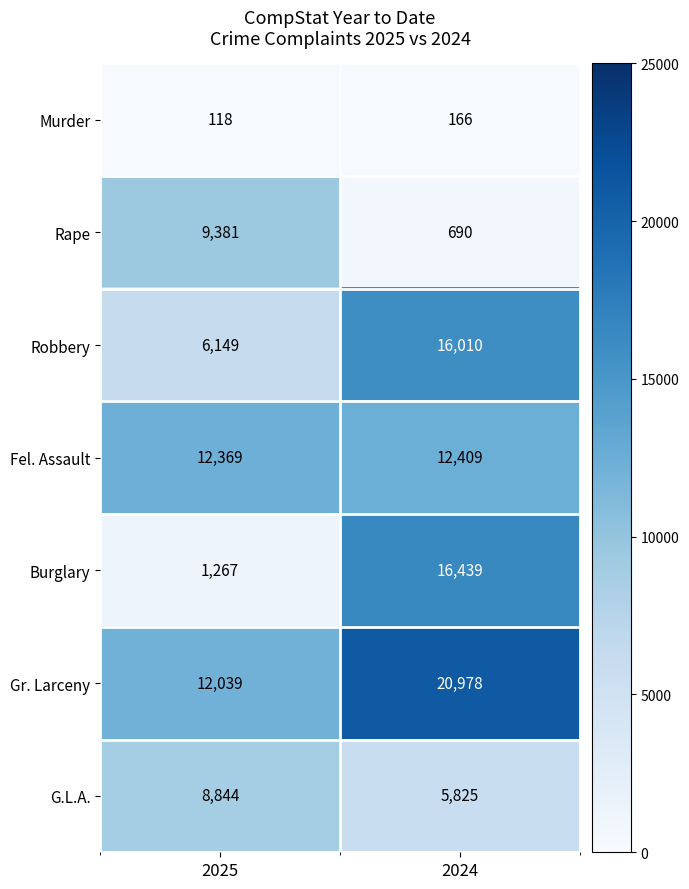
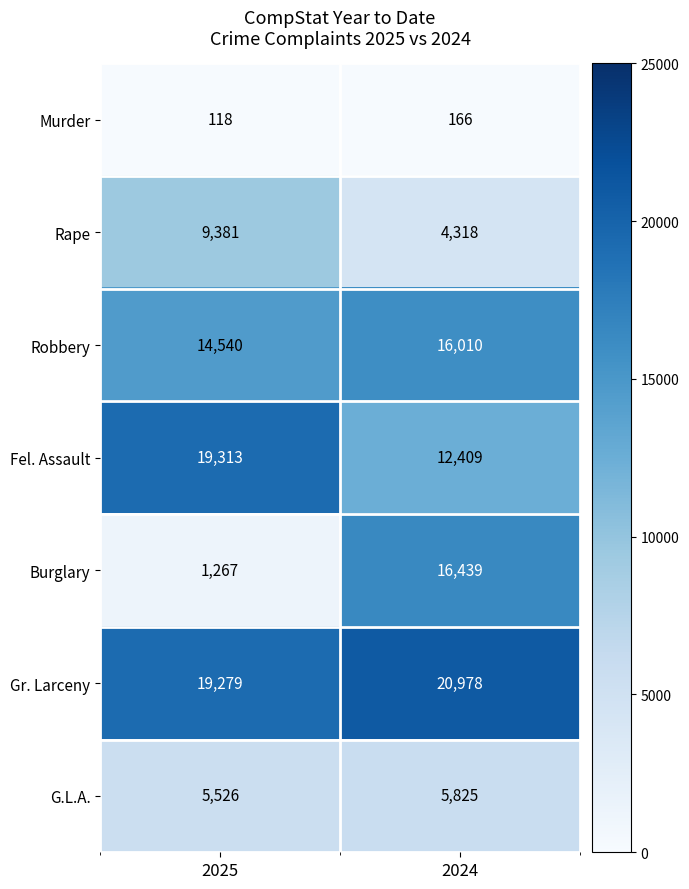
Rape, 2024: 690 -> 4,318
Robbery, 2025: 6,149 -> 14,540
Fel. Assault, 2025: 12,369 -> 19,313
Gr. Larceny, 2025: 12,039 -> 19,279
G.L.A., 2025: 8,844 -> 5,526
